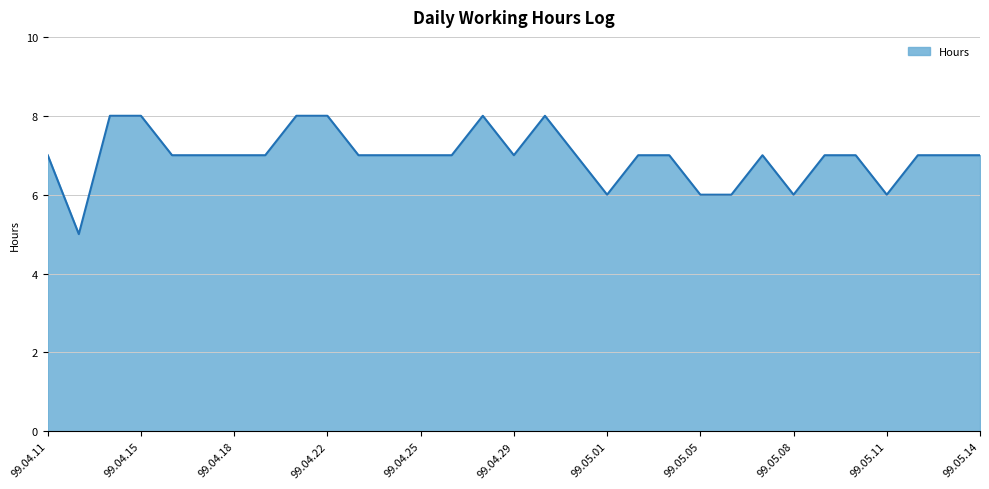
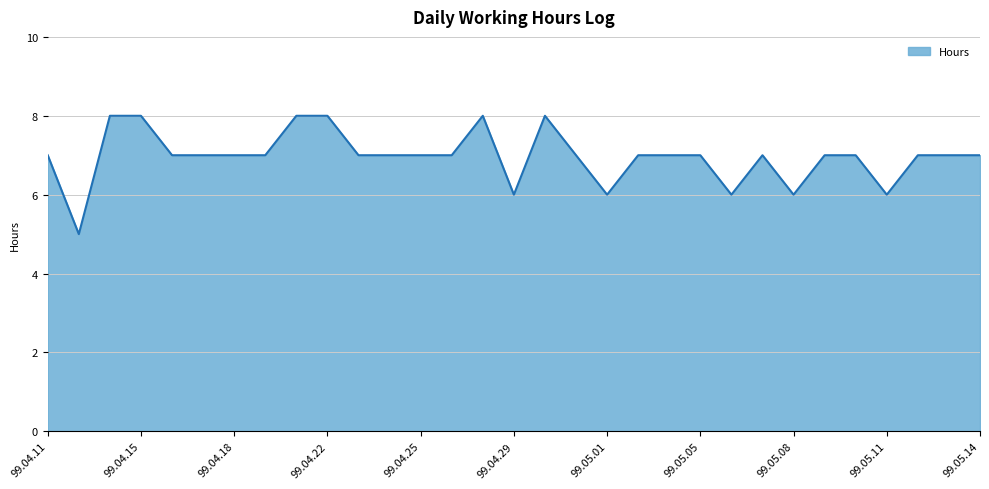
99.04.29: 7 -> 6
99.05.05: 6 -> 7
